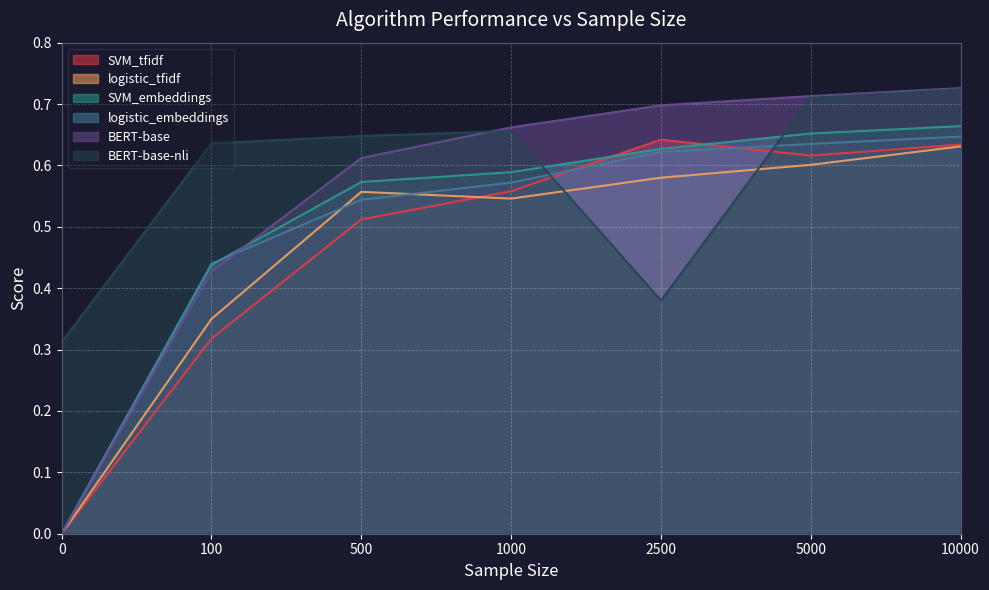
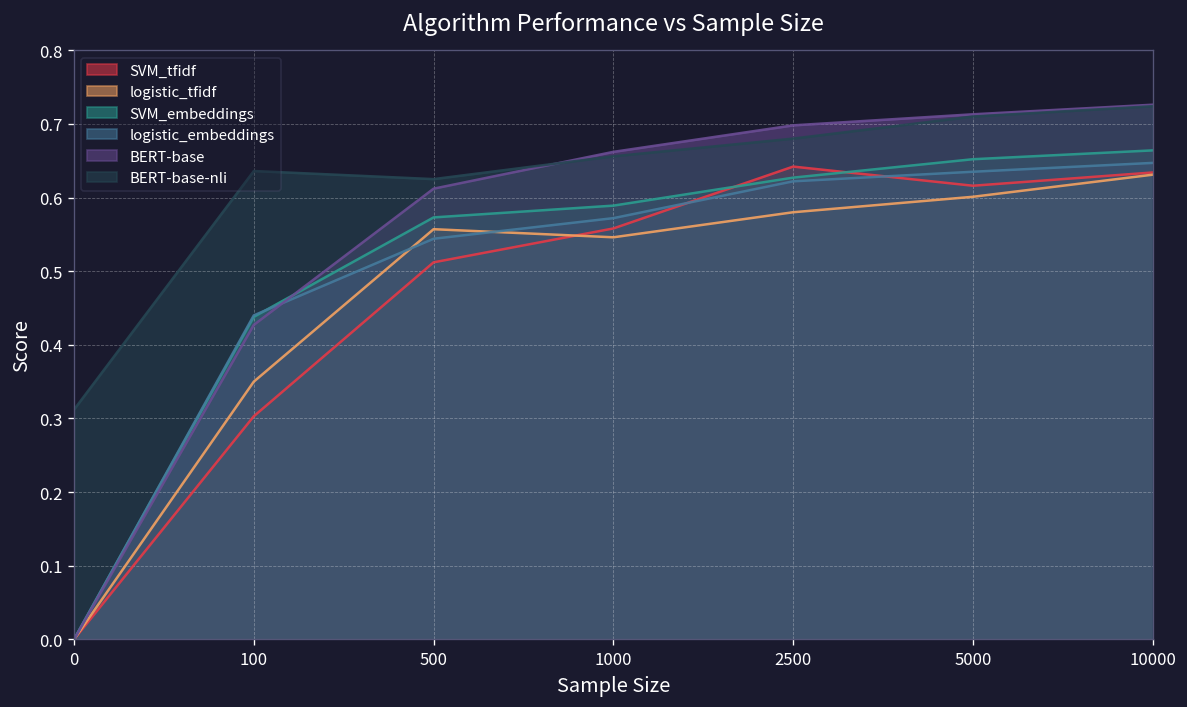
SVM_tfidf, 100: 0.32 -> 0.30
BERT-base-nli, 500: 0.65 -> 0.63
BERT-base-nli, 2500: 0.38 -> 0.68
